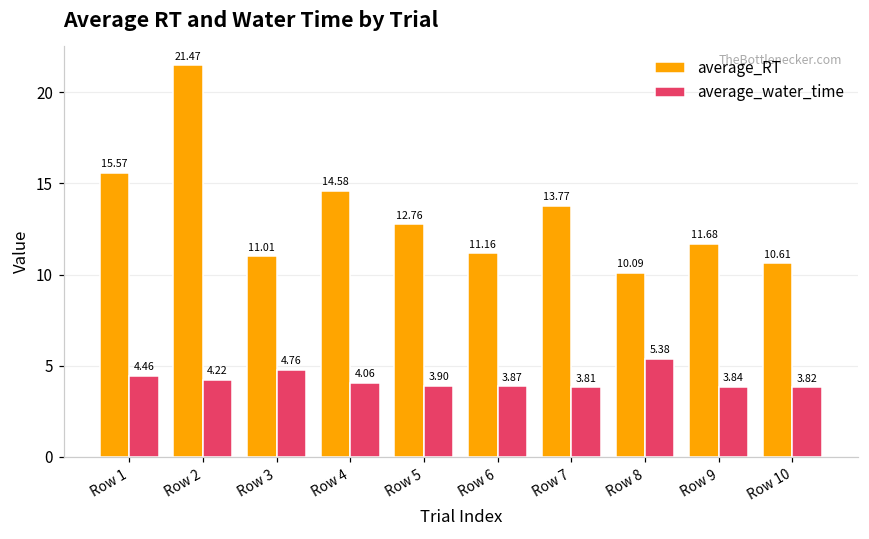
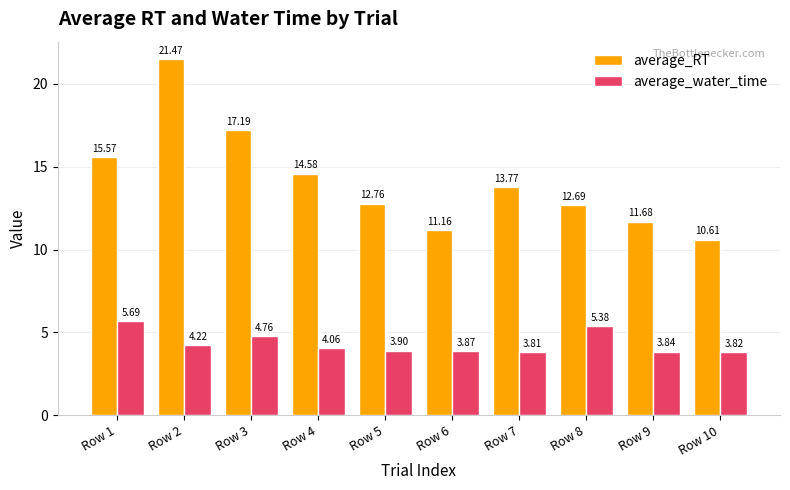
average_water_time, Row 1: 4.46 -> 5.69
average_RT, Row 3: 11.01 -> 17.19
average_RT, Row 8: 10.09 -> 12.69
